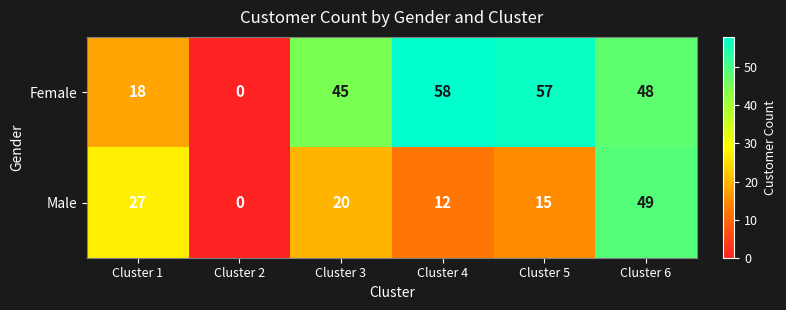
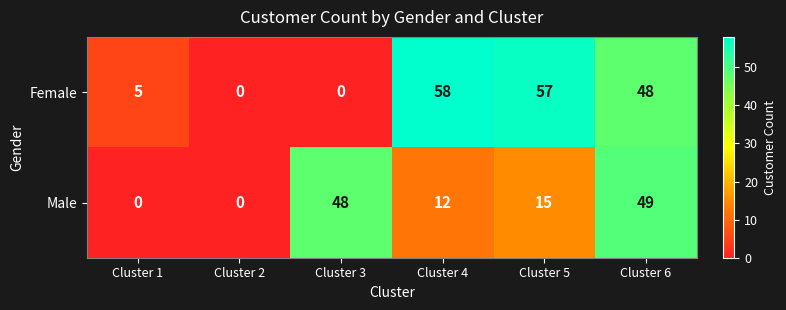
Female, Cluster 1: 18 -> 5
Female, Cluster 3: 45 -> 0
Male, Cluster 1: 27 -> 0
Male, Cluster 3: 20 -> 48
